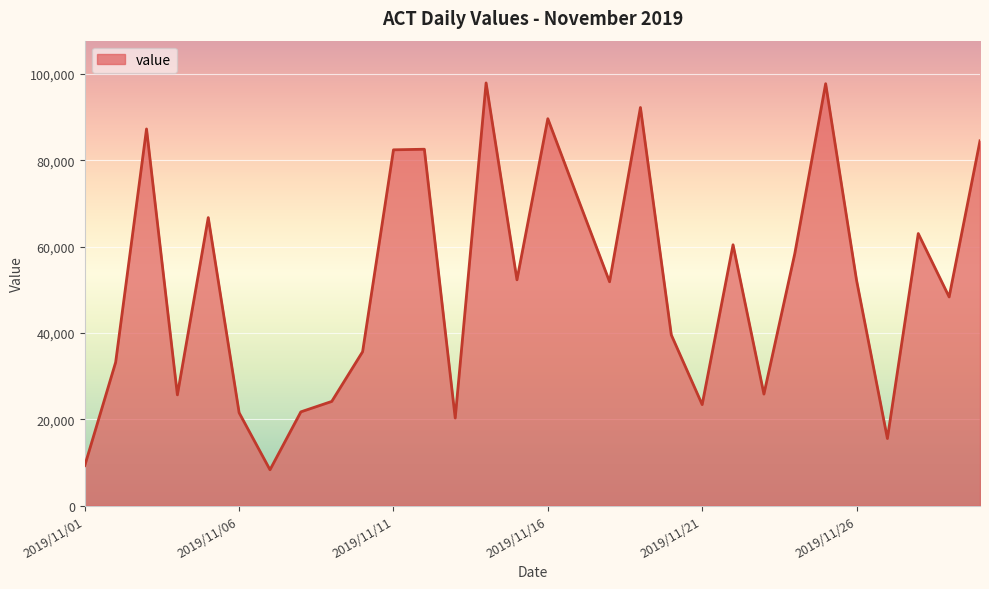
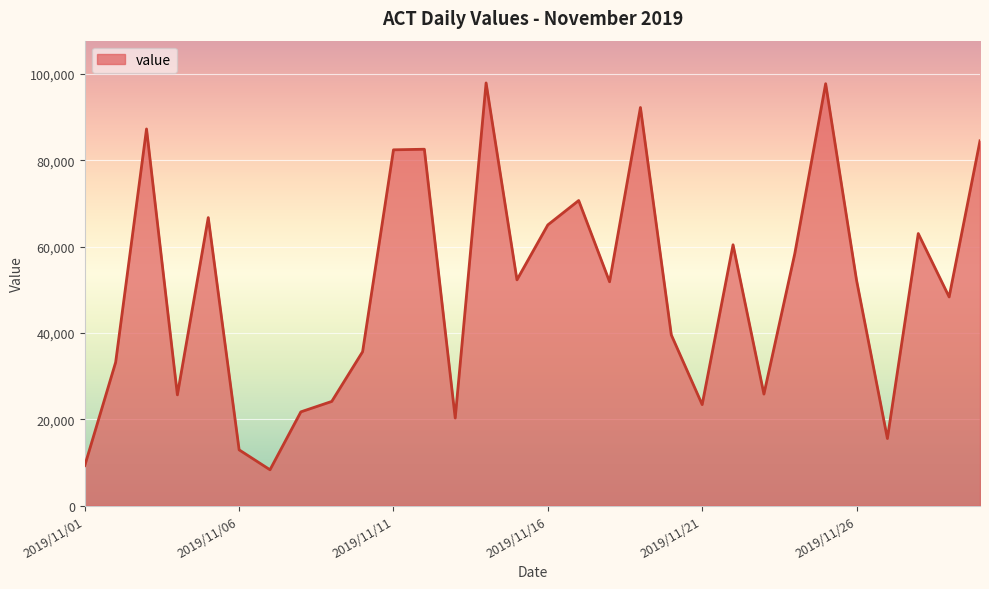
2019/11/06: 22,000 -> 13,000
2019/11/16: 90,000 -> 65,000
